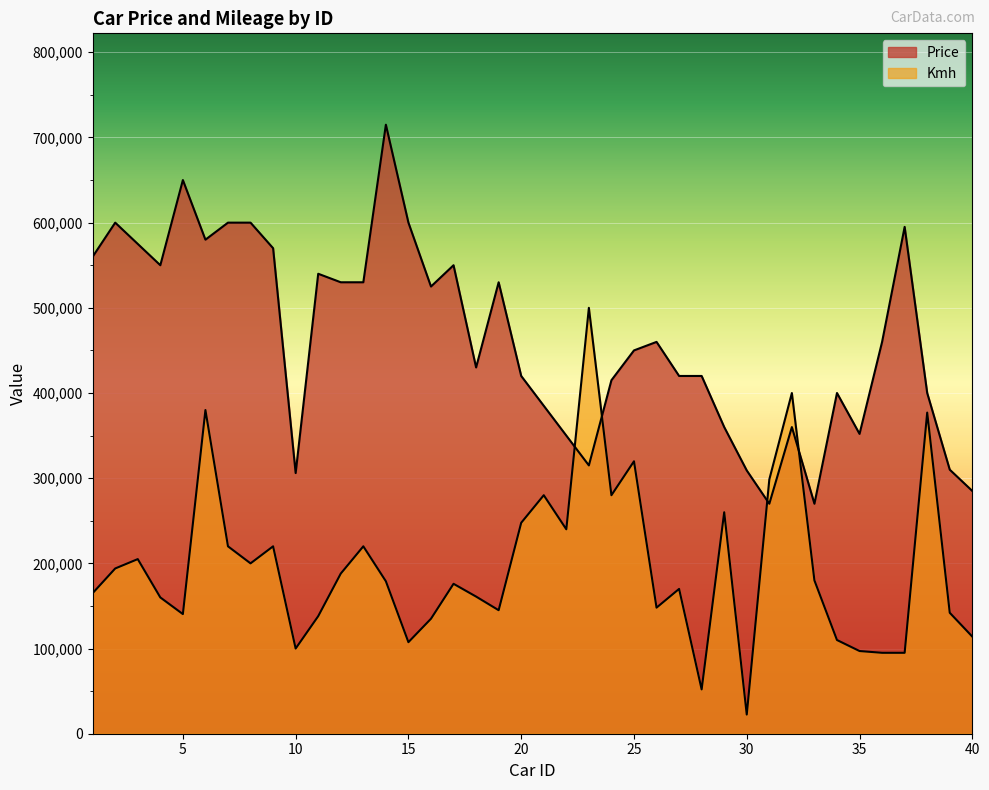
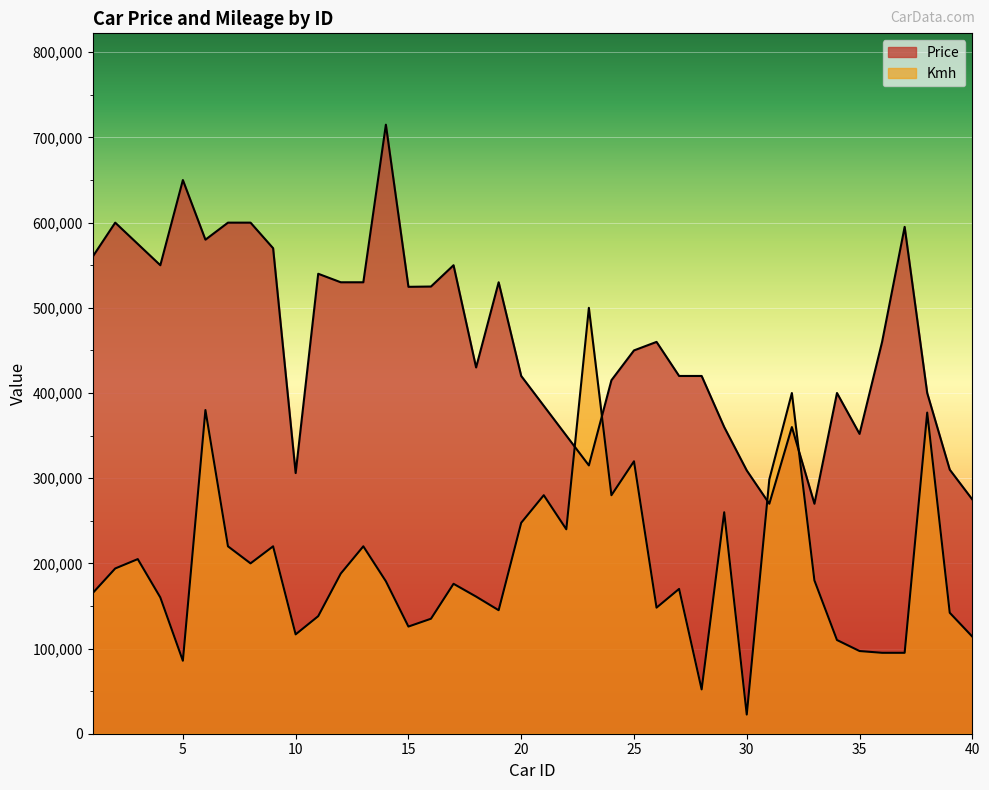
Kmh, 5: 140,000 -> 90,000
Kmh, 10: 100,000 -> 120,000
Price, 15: 600,000 -> 520,000
Kmh, 15: 110,000 -> 130,000
Price, 40: 290,000 -> 280,000
